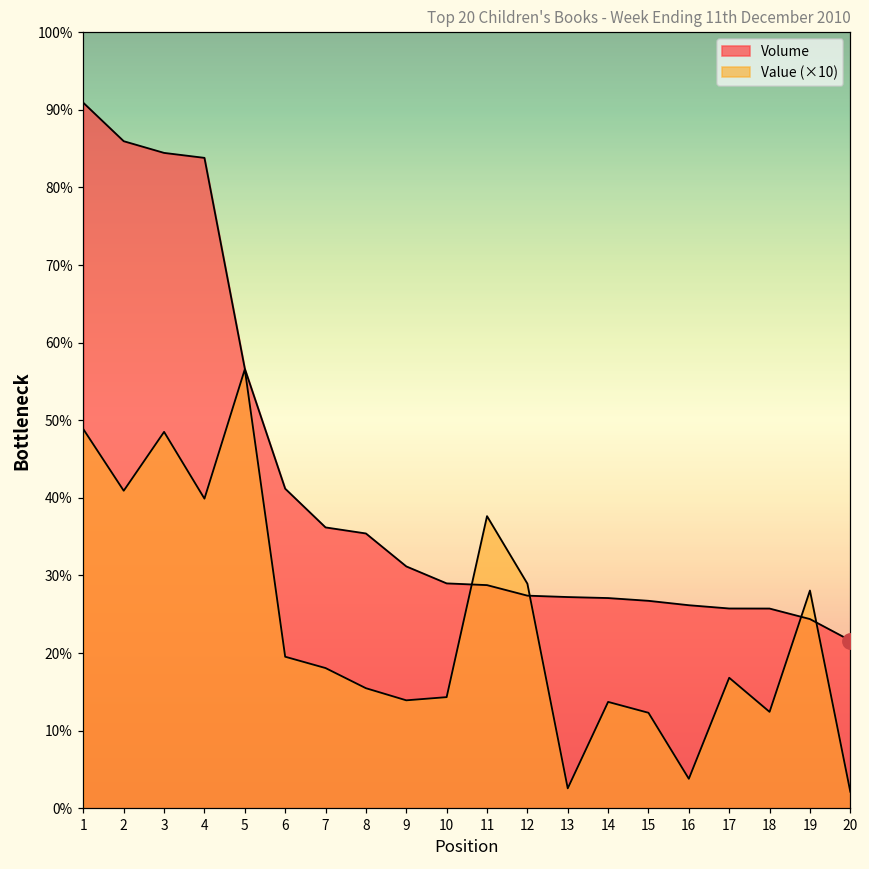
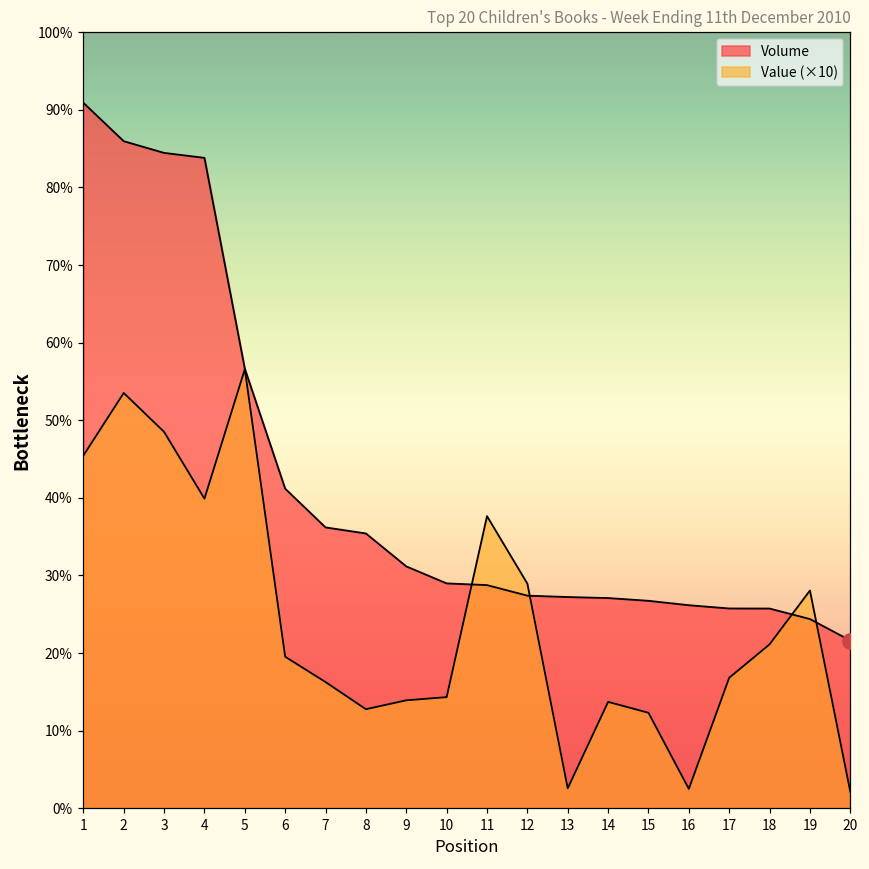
Value (×10), 1: 49% -> 45%
Value (×10), 2: 41% -> 54%
Value (×10), 7: 18% -> 16%
Value (×10), 8: 15% -> 13%
Value (×10), 16: 4% -> 2%
Value (×10), 18: 12% -> 21%
